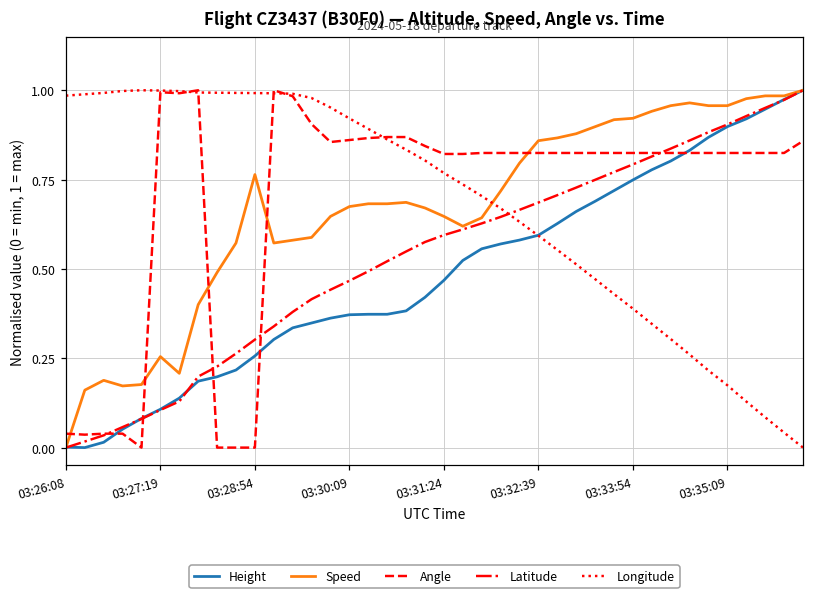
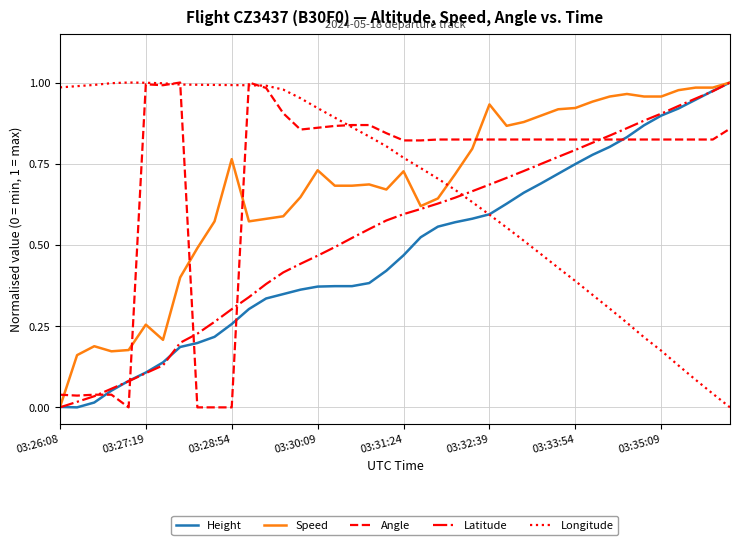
Speed, 03:30:09: 0.67 -> 0.73
Speed, 03:31:24: 0.65 -> 0.73
Speed, 03:32:39: 0.86 -> 0.93
